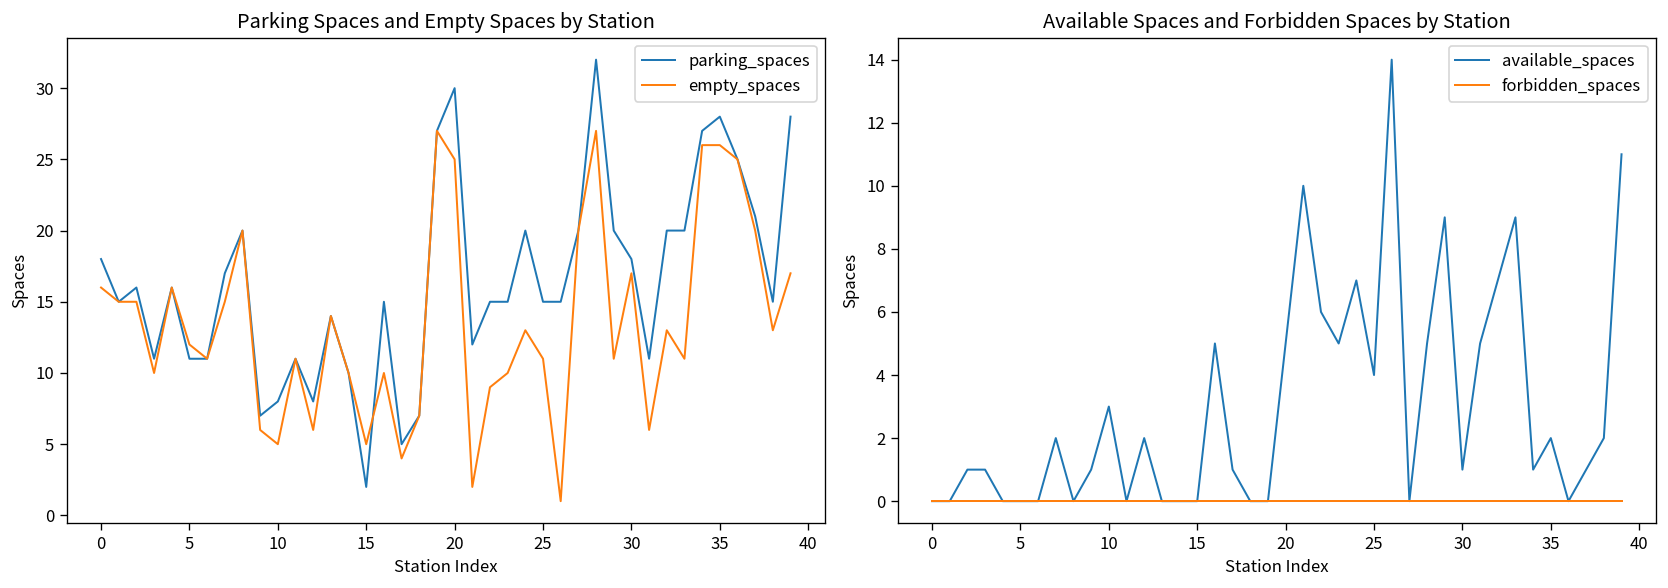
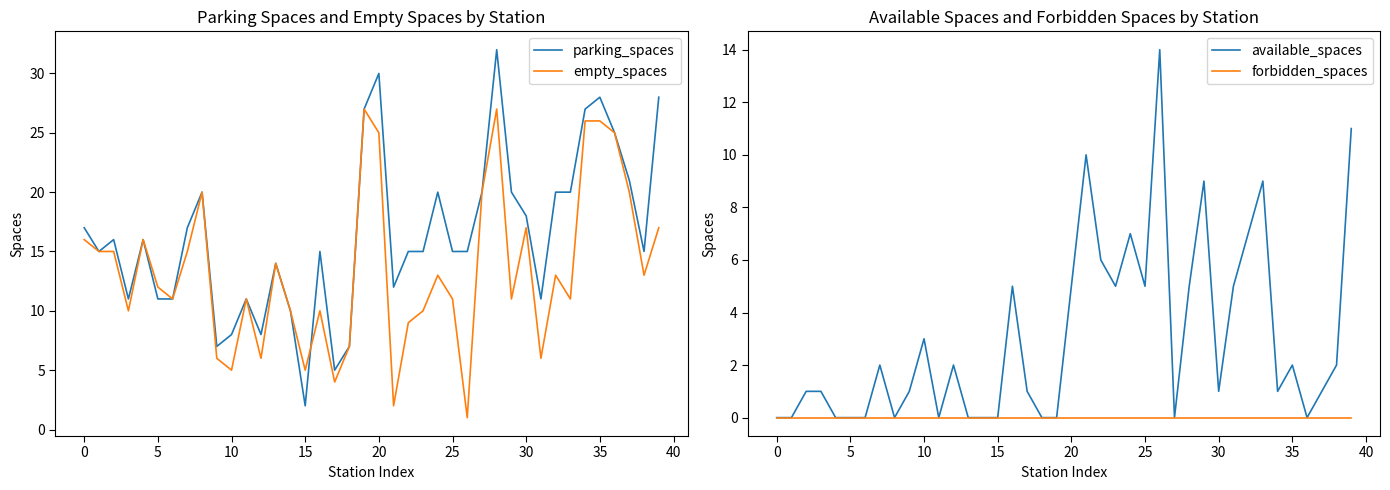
Parking Spaces and Empty Spaces by Station, parking_spaces, 0: 18 -> 17
Available Spaces and Forbidden Spaces by Station, available_spaces, 25: 4 -> 5
